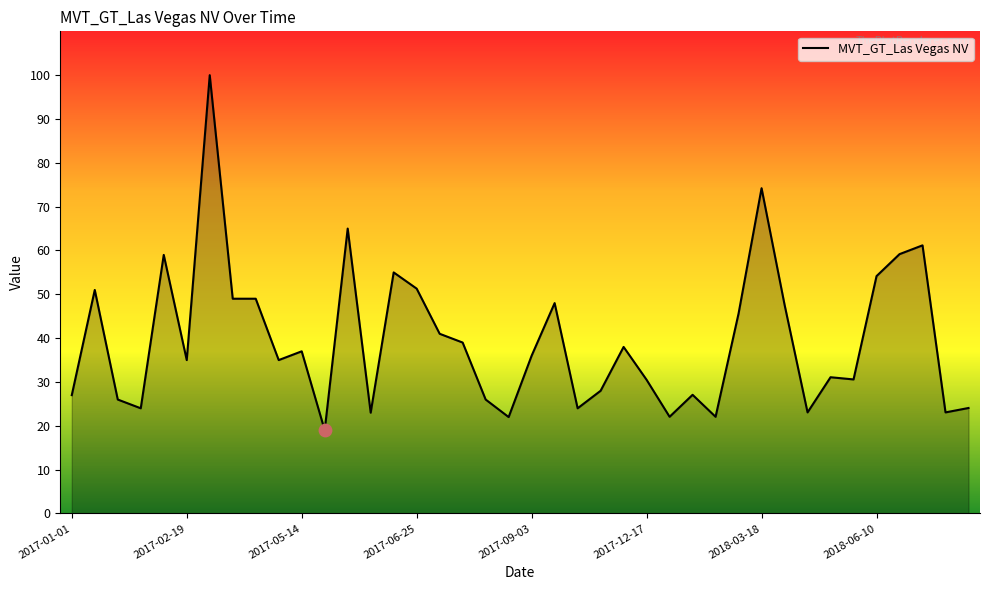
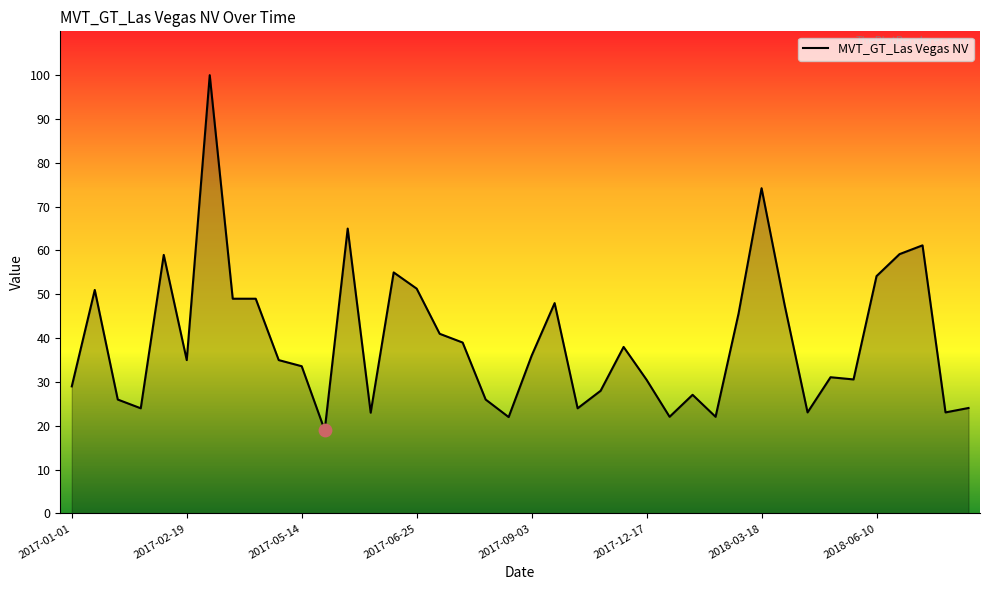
MVT_GT_Las Vegas NV, 2017-01-01: 27 -> 29
MVT_GT_Las Vegas NV, 2017-05-14: 37 -> 34
